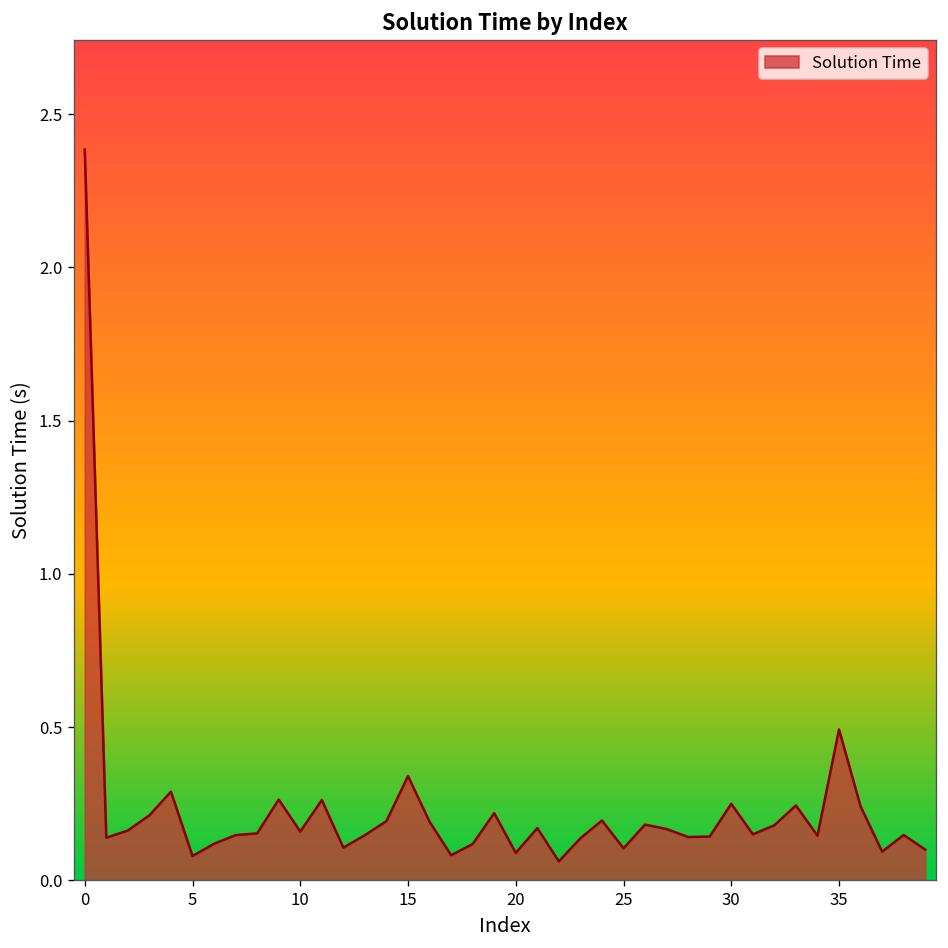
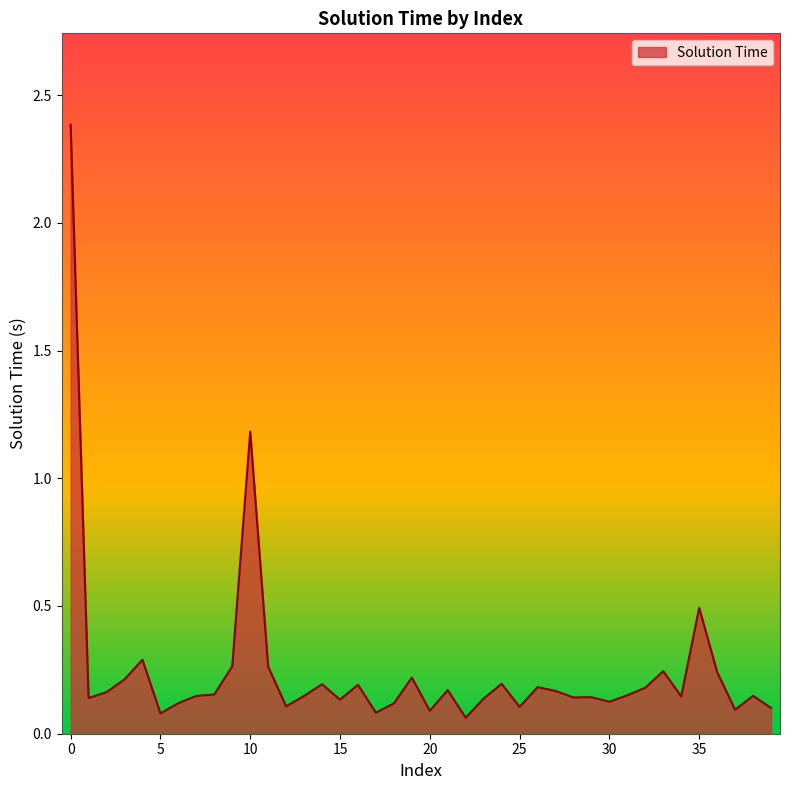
10: 0.16 -> 1.18
15: 0.34 -> 0.13
30: 0.25 -> 0.13
